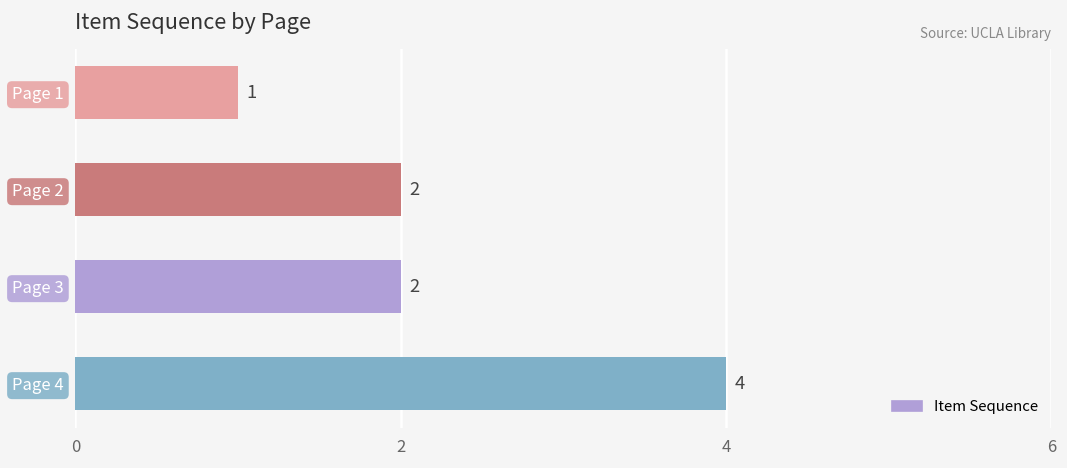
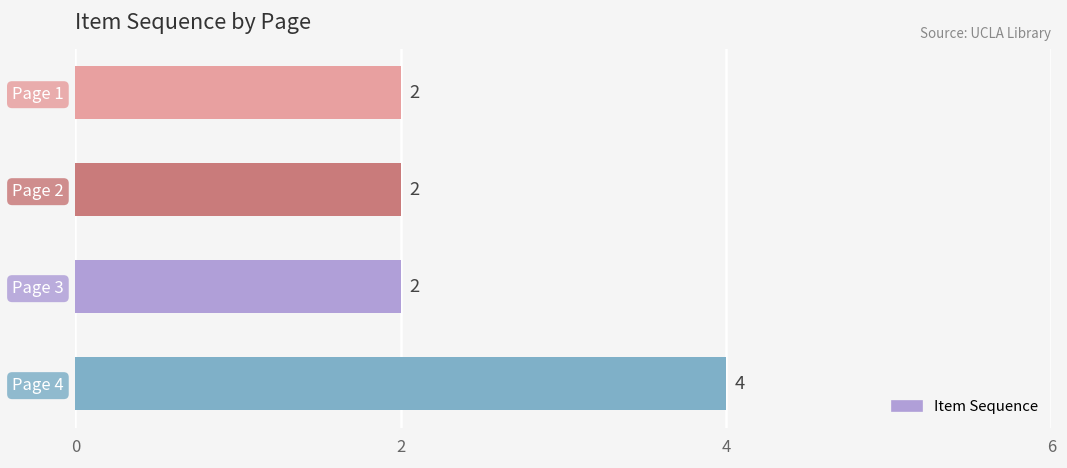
Page 1: 1 -> 2
